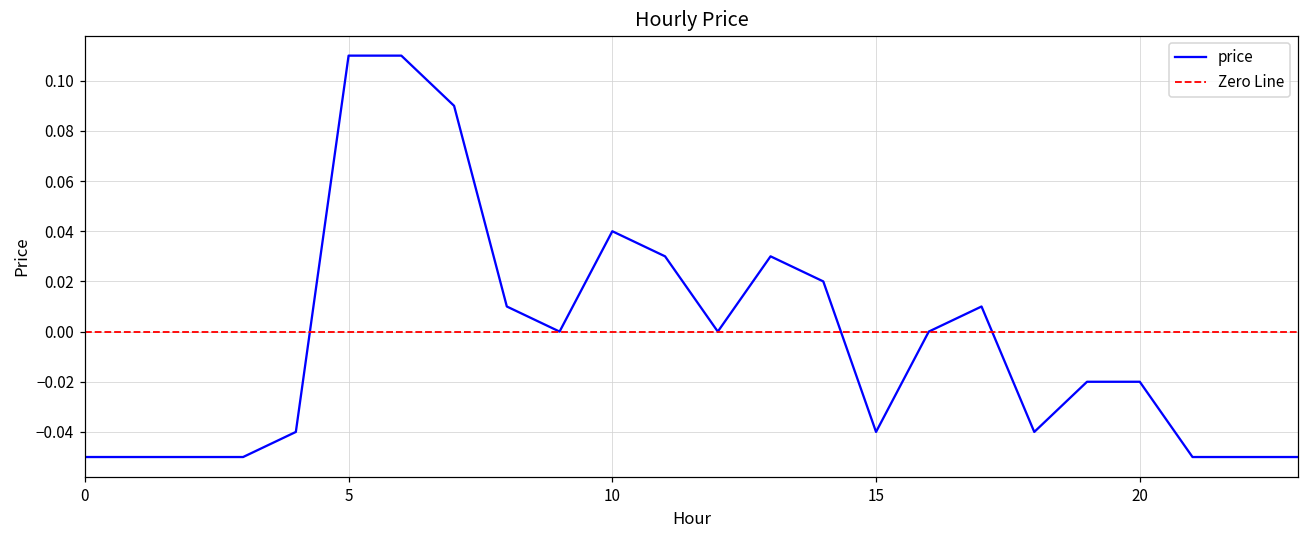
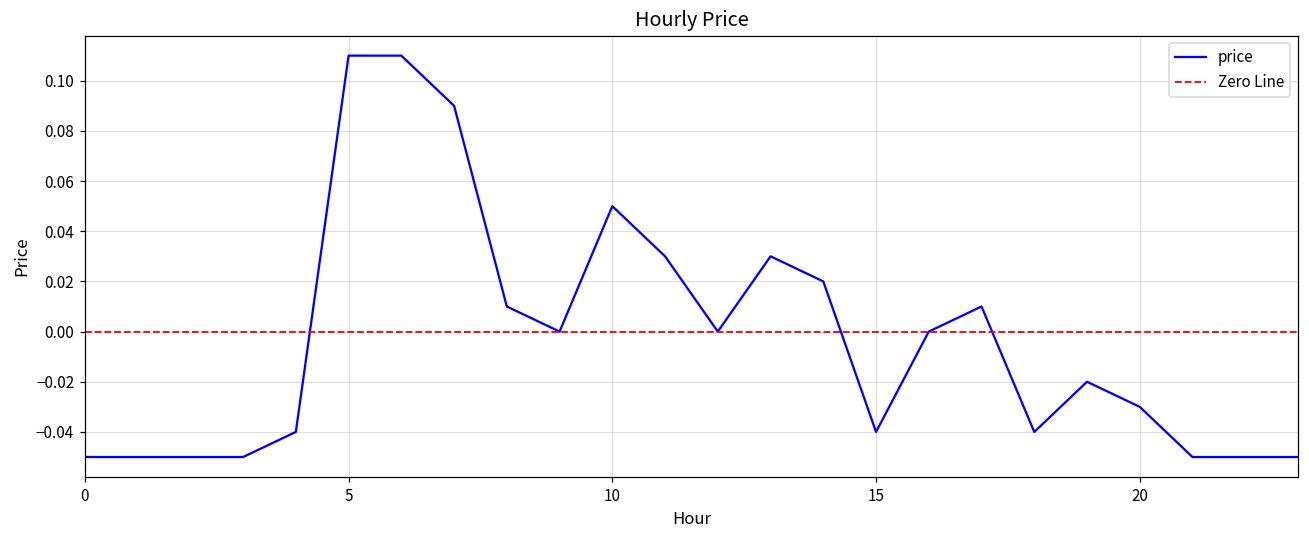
10: 0.04 -> 0.05
20: -0.02 -> -0.03
